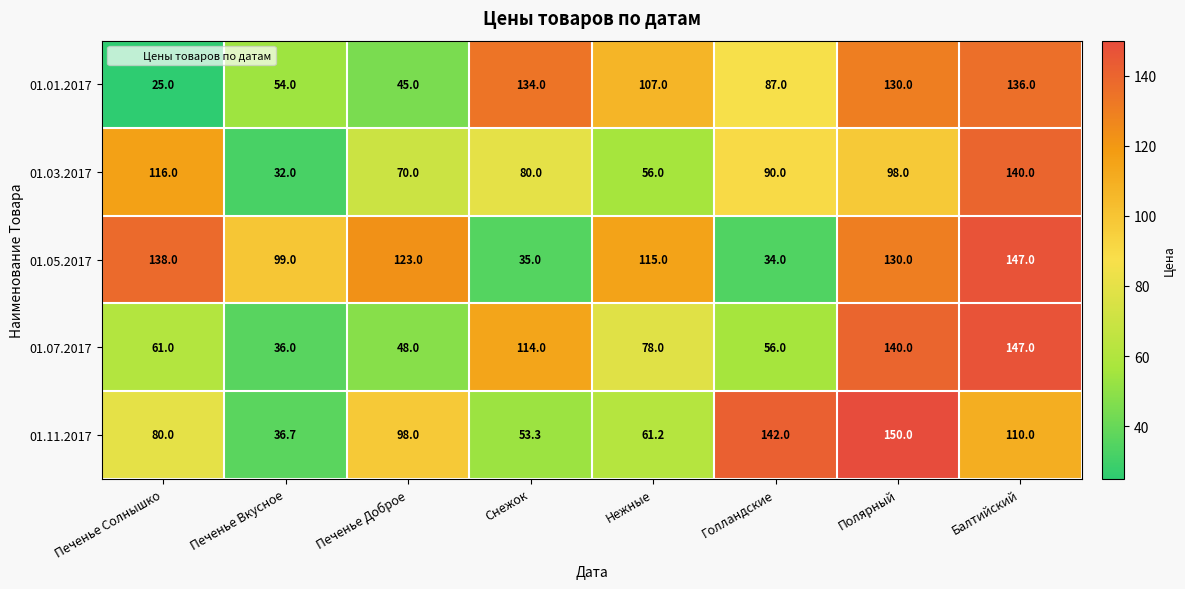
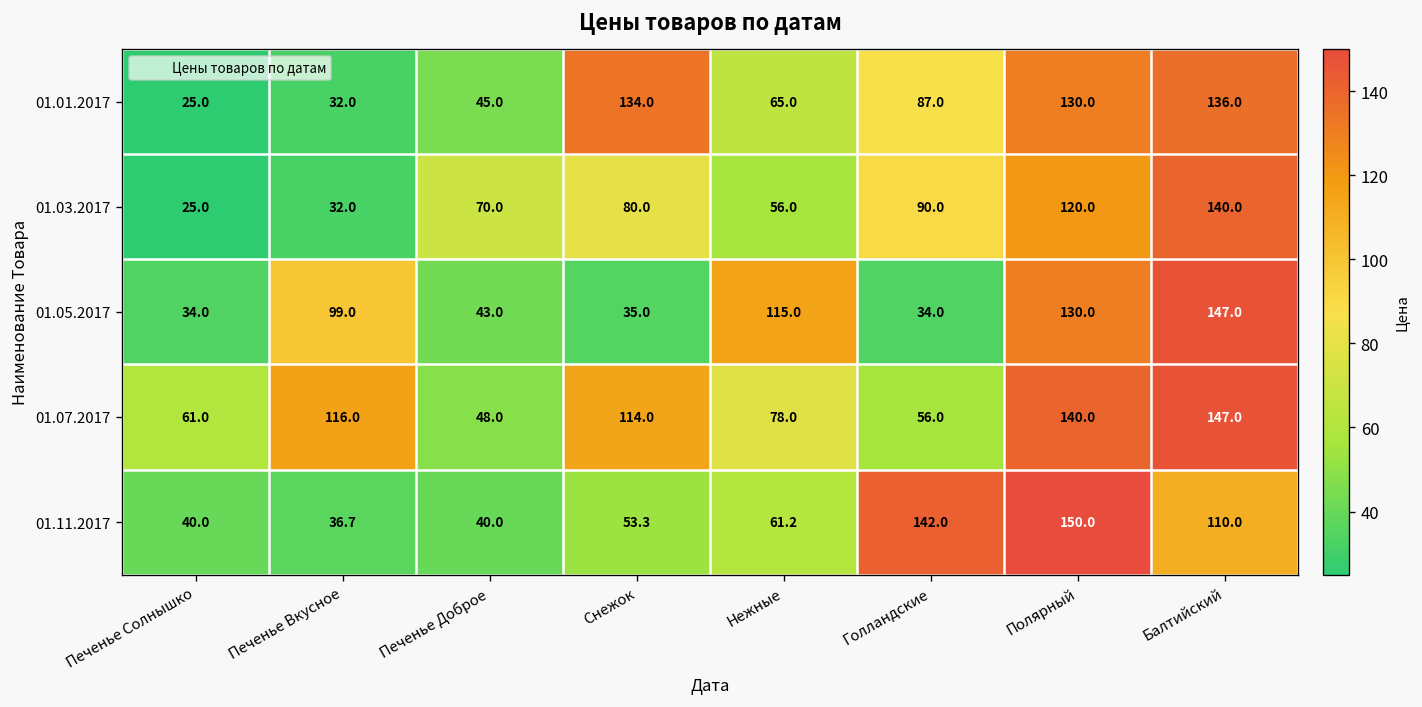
01.01.2017, Печенье Вкусное: 54.0 -> 32.0
01.01.2017, Нежные: 107.0 -> 65.0
01.03.2017, Печенье Солнышко: 116.0 -> 25.0
01.03.2017, Полярный: 98.0 -> 120.0
01.05.2017, Печенье Солнышко: 138.0 -> 34.0
01.05.2017, Печенье Доброе: 123.0 -> 43.0
01.07.2017, Печенье Вкусное: 36.0 -> 116.0
01.11.2017, Печенье Солнышко: 80.0 -> 40.0
01.11.2017, Печенье Доброе: 98.0 -> 40.0
